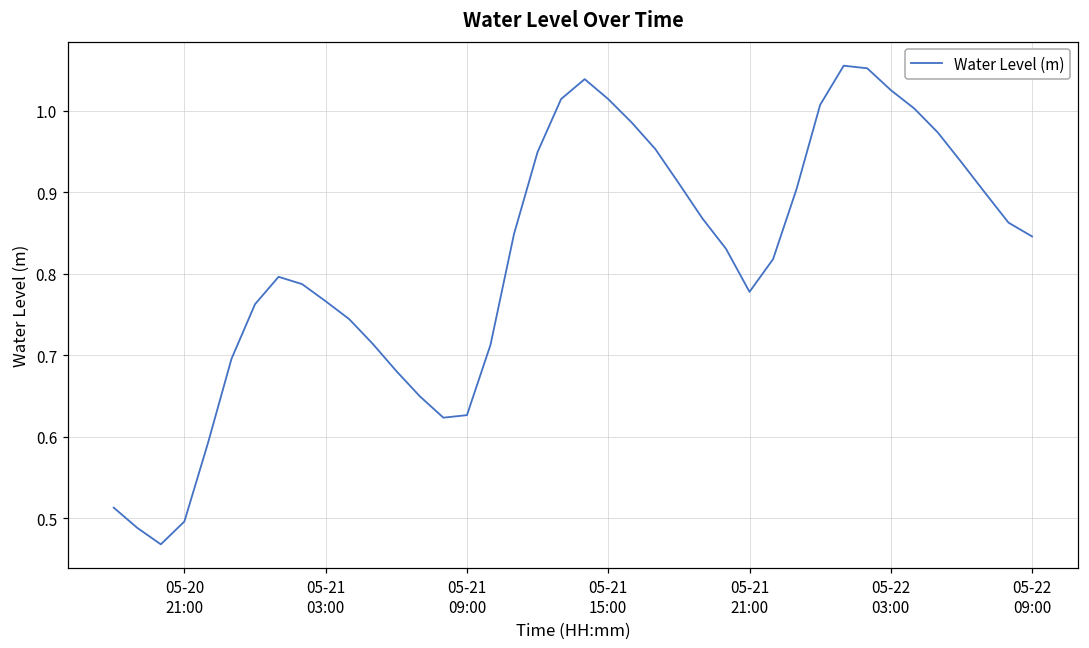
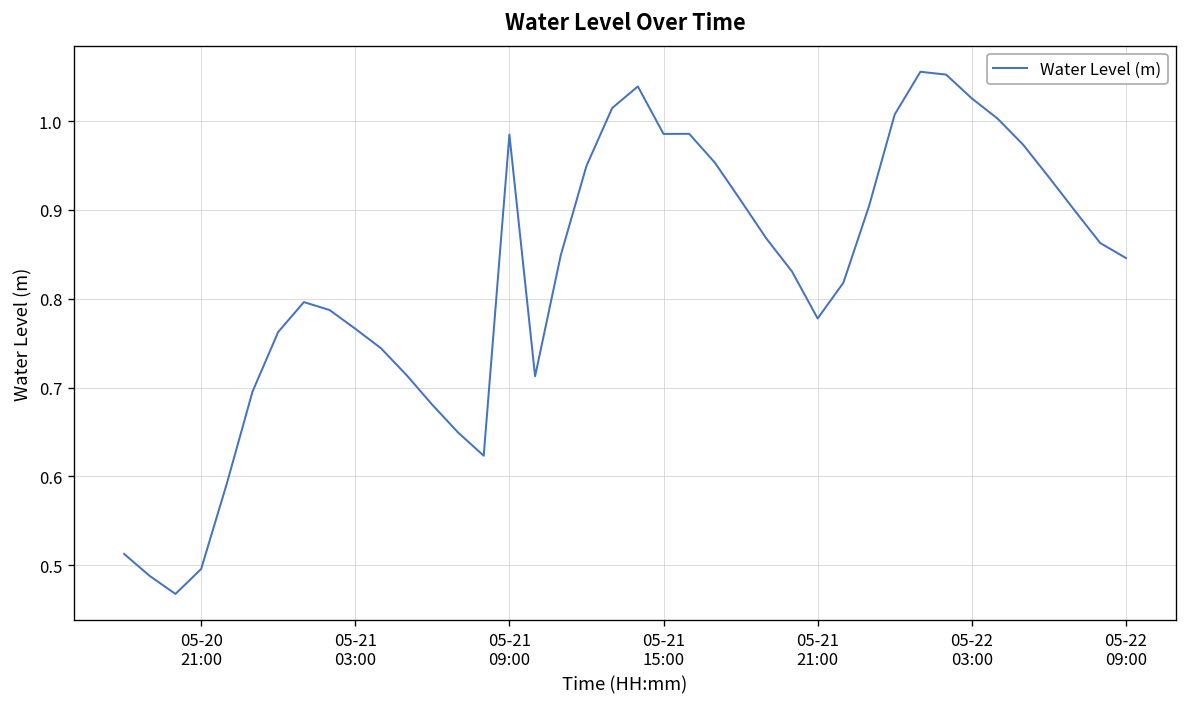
05-21 09:00: 0.63 -> 0.98
05-21 15:00: 1.01 -> 0.99
